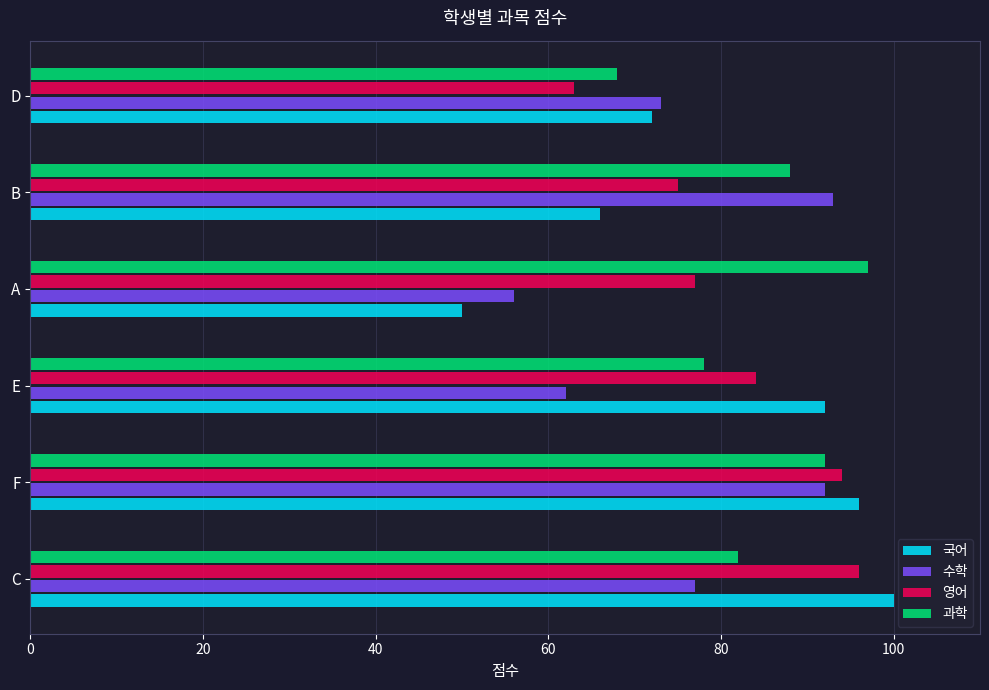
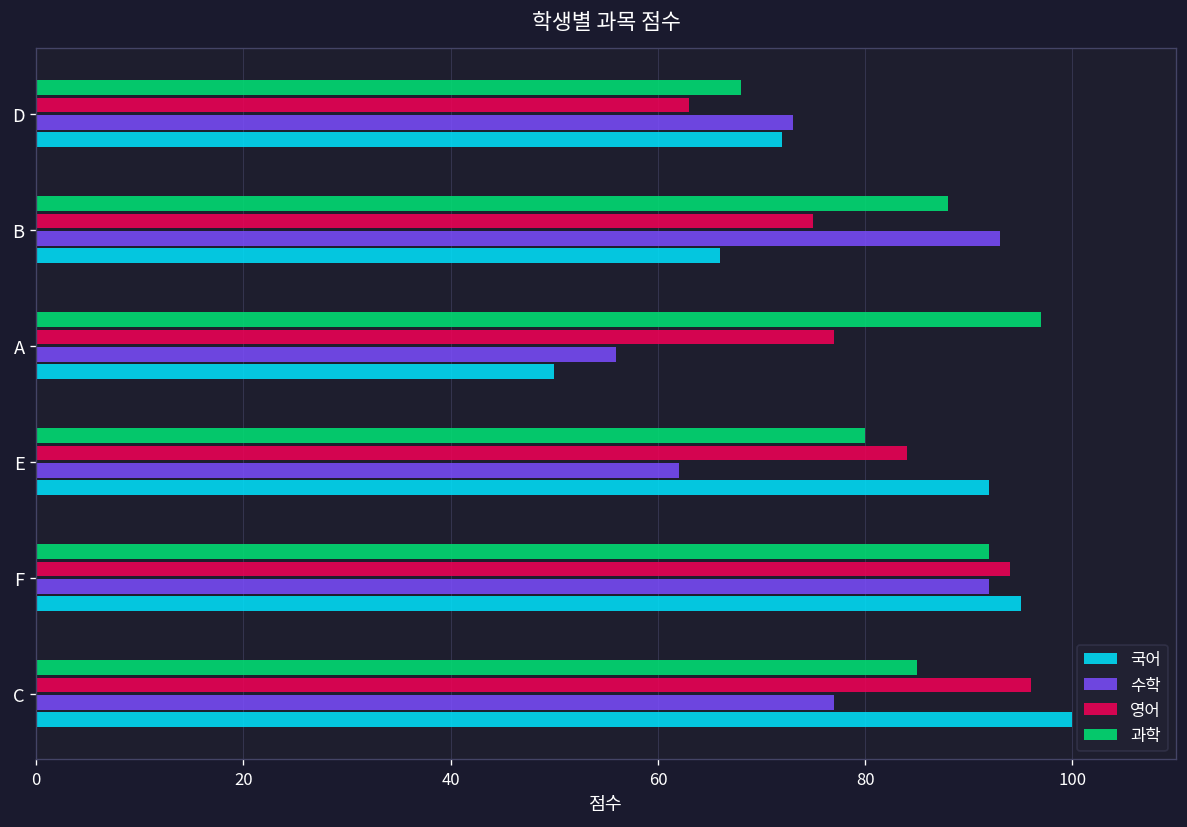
과학, E: 78 -> 80
국어, F: 96 -> 95
과학, C: 82 -> 85
